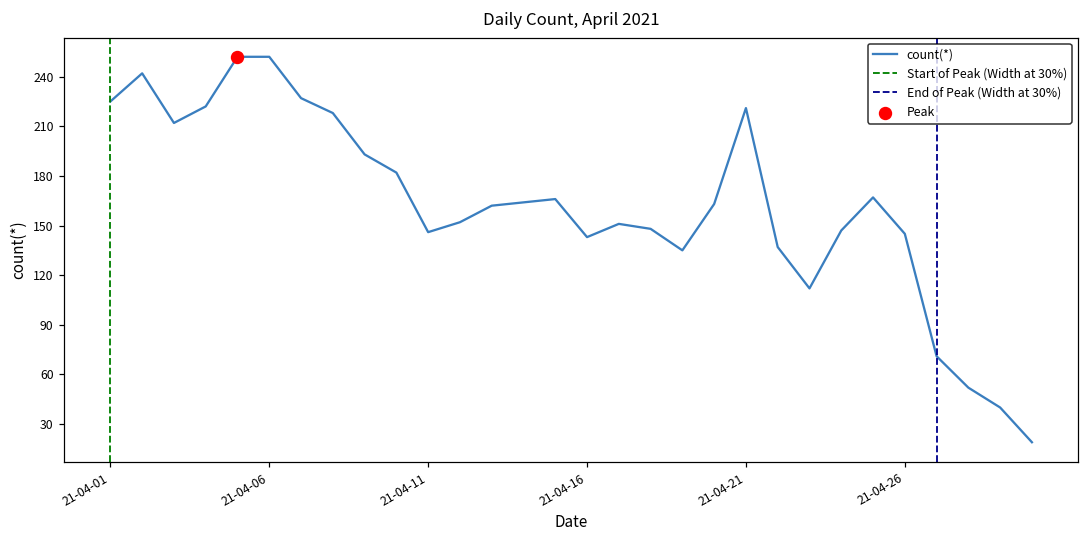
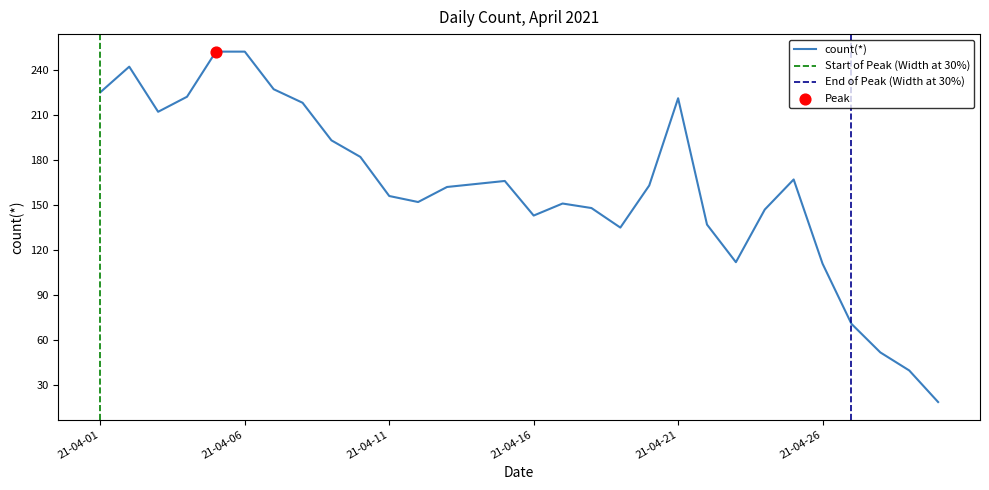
count(*), 21-04-11: 146 -> 156
count(*), 21-04-26: 145 -> 111
